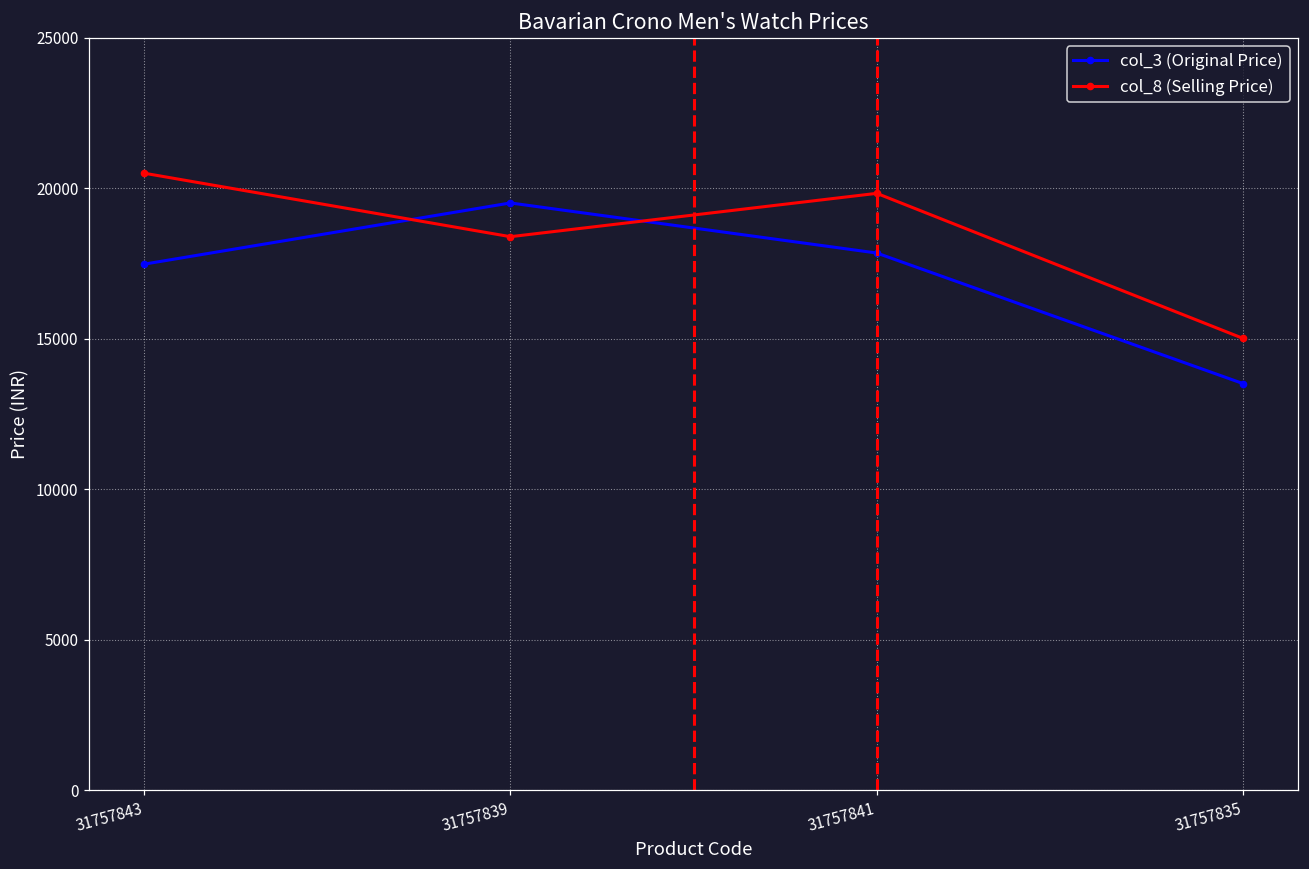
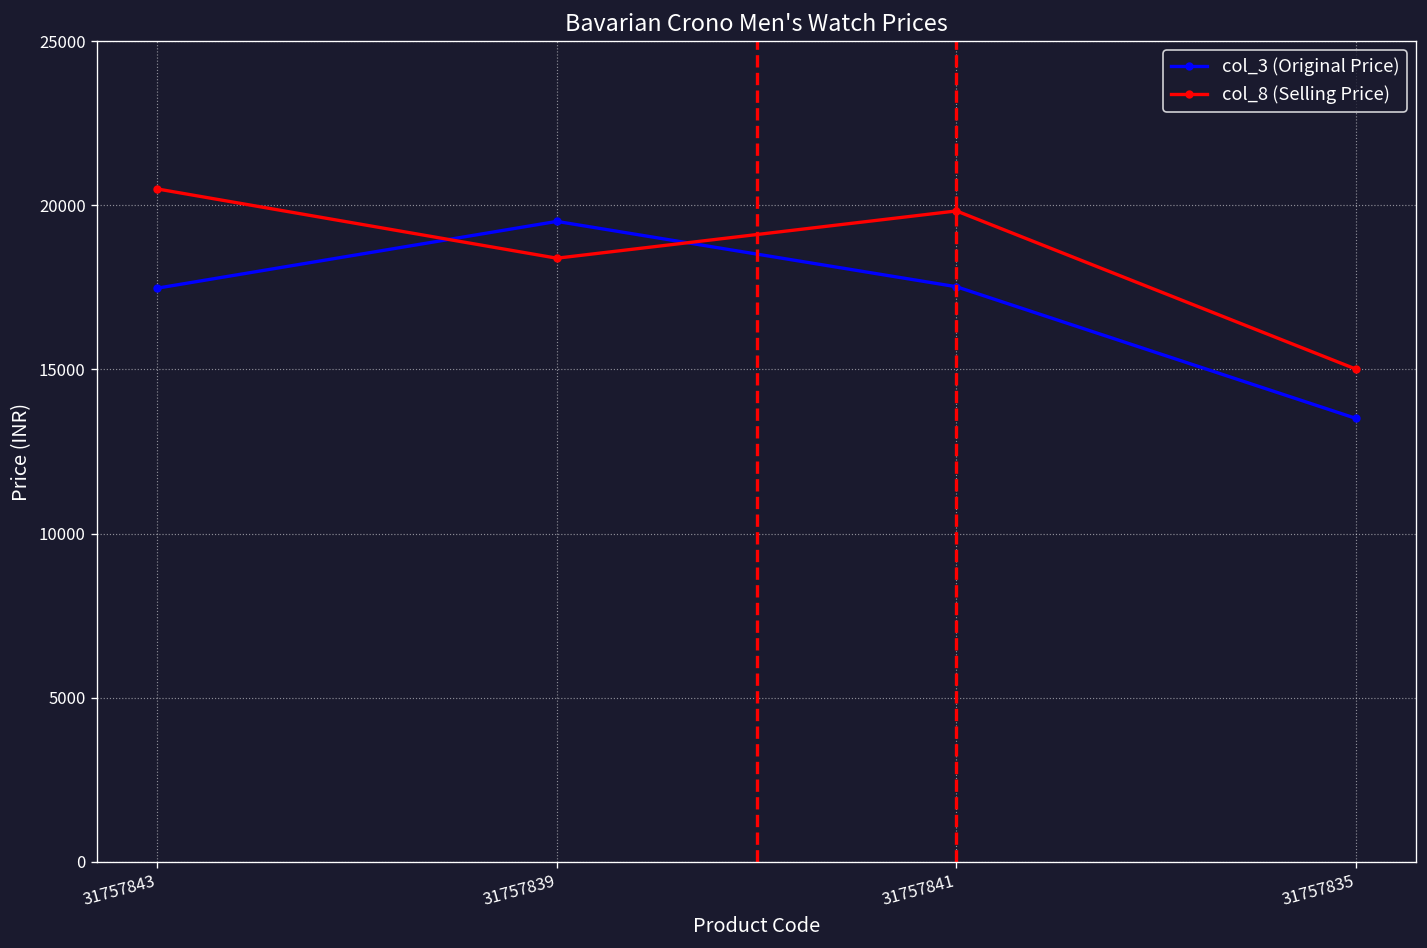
col_3 (Original Price), 31757841: 17800 -> 17500
